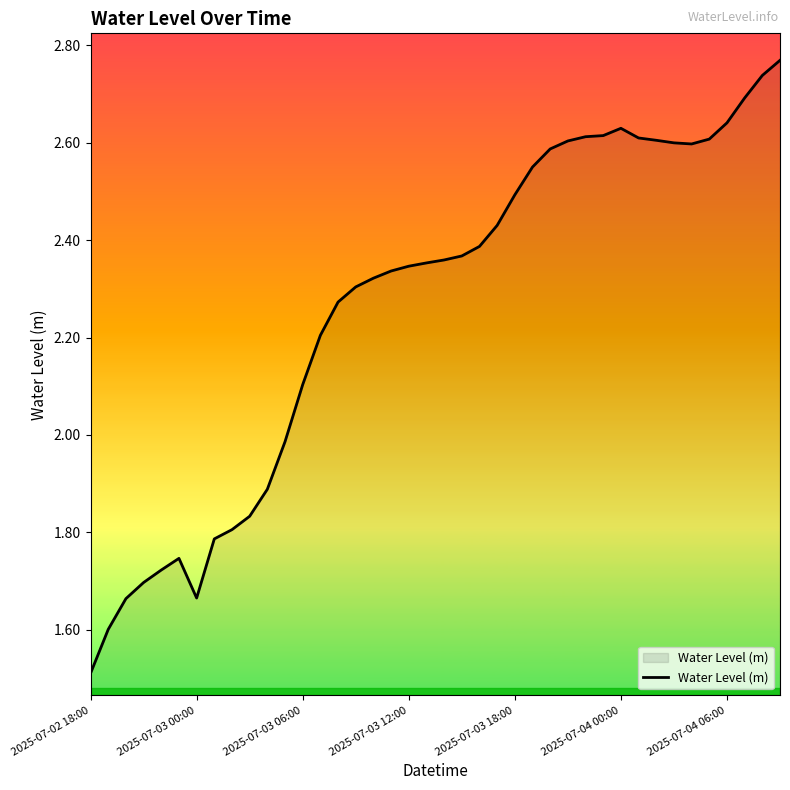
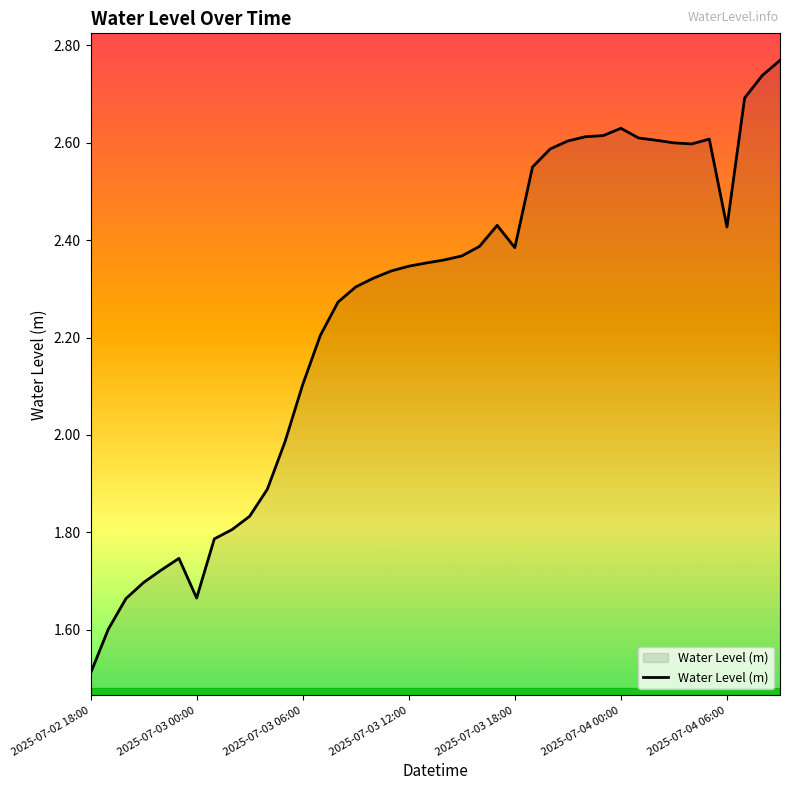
2025-07-03 18:00: 2.49 -> 2.38
2025-07-04 06:00: 2.64 -> 2.43
